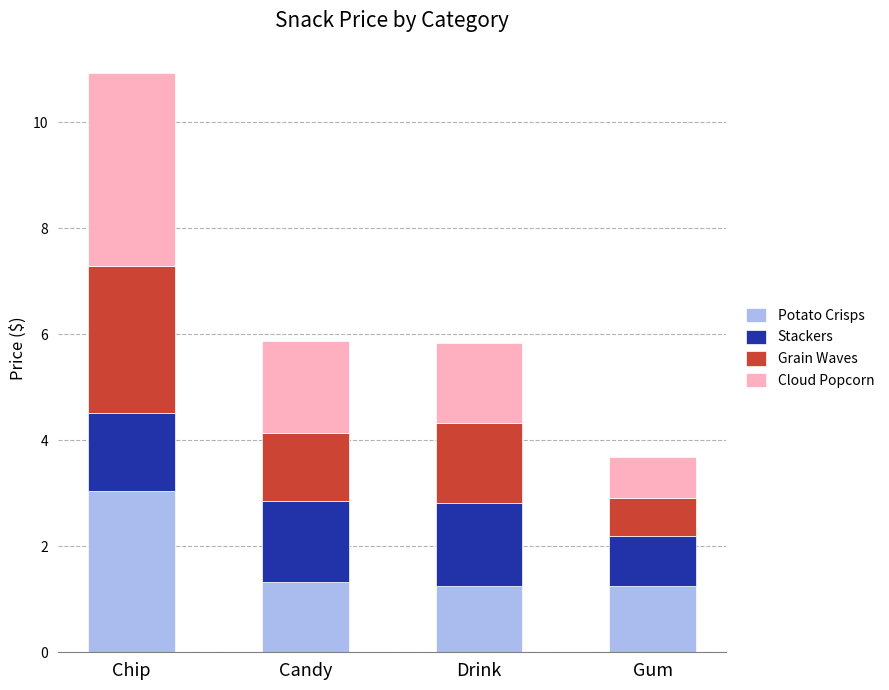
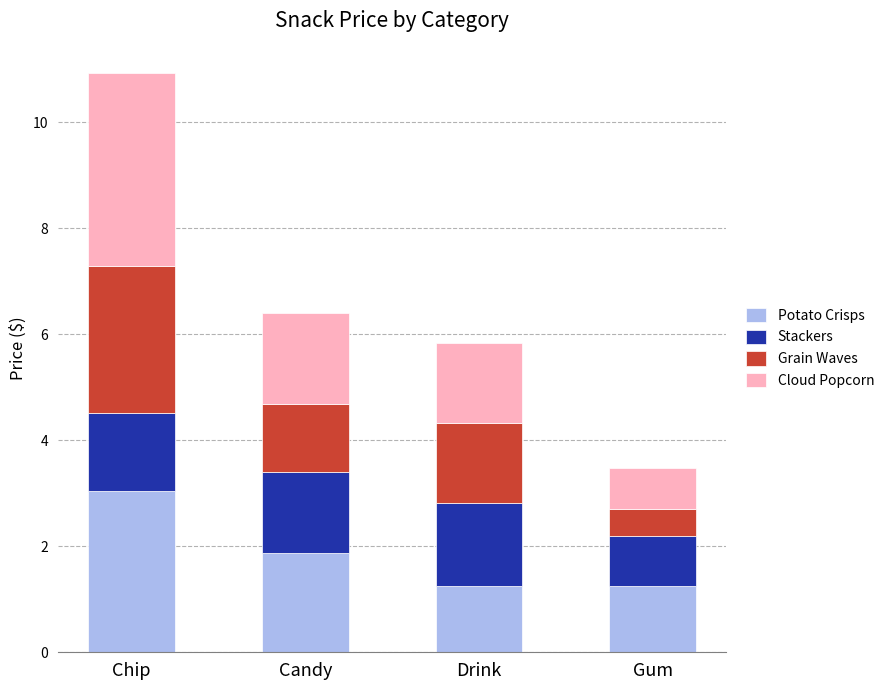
Potato Crisps, Candy: 1.3 -> 1.9
Grain Waves, Gum: 0.7 -> 0.5
